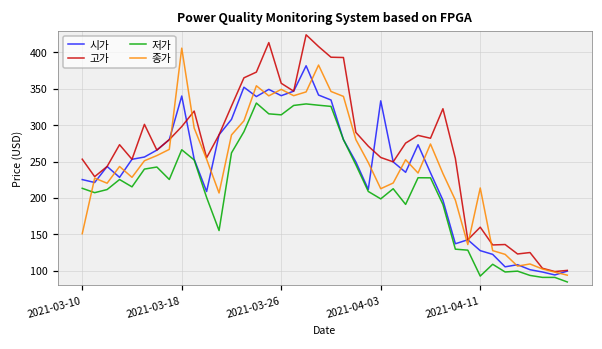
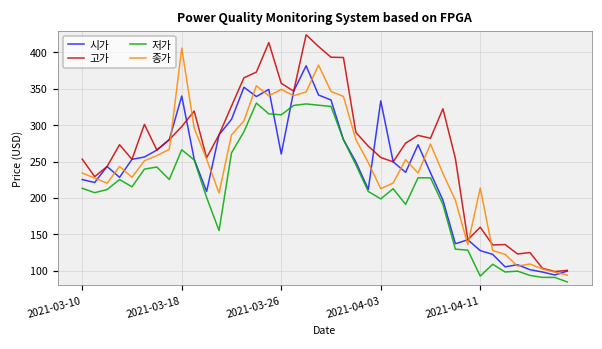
종가, 2021-03-10: 150 -> 230
시가, 2021-03-26: 340 -> 260
